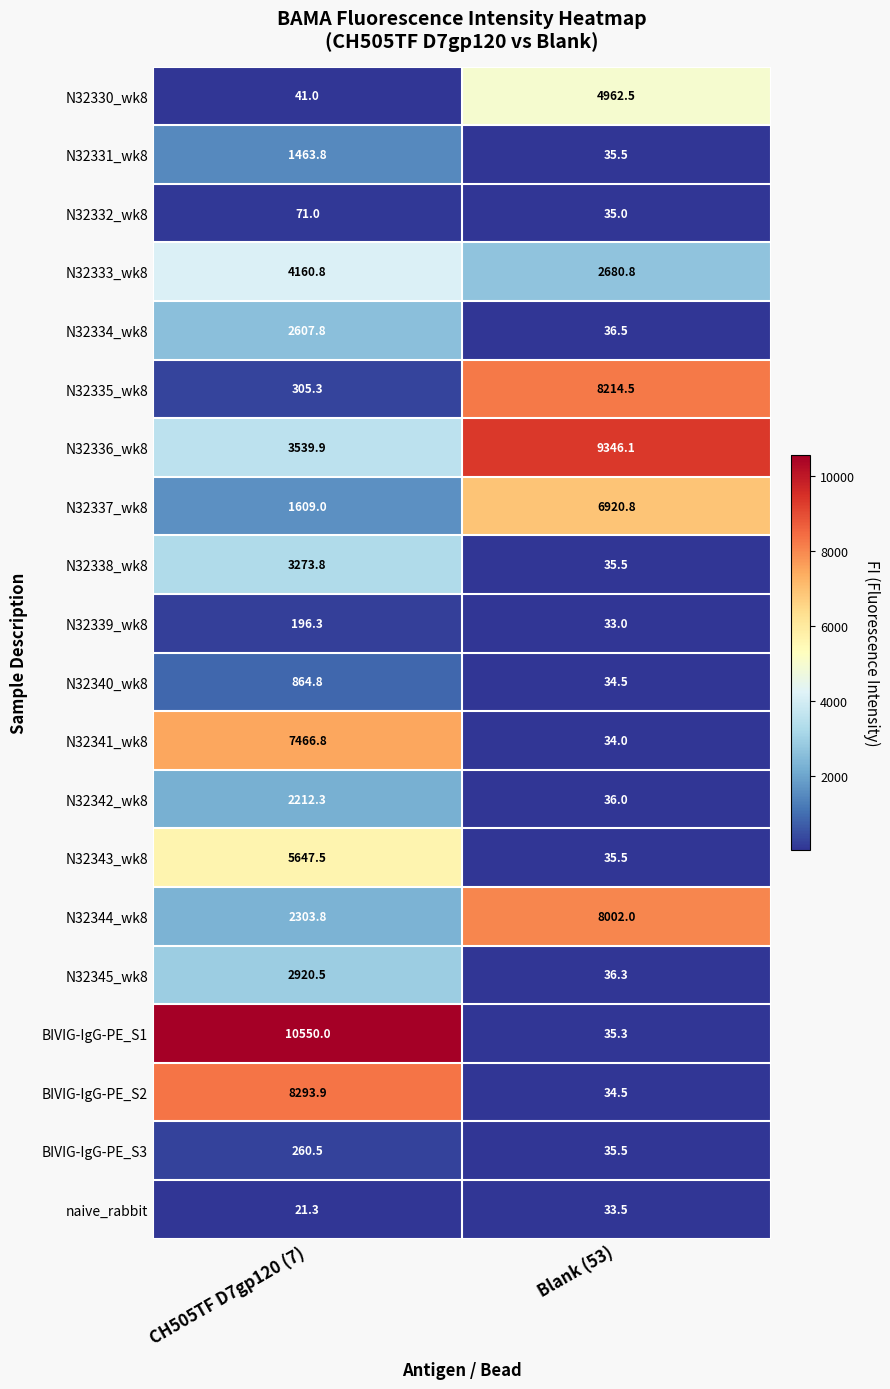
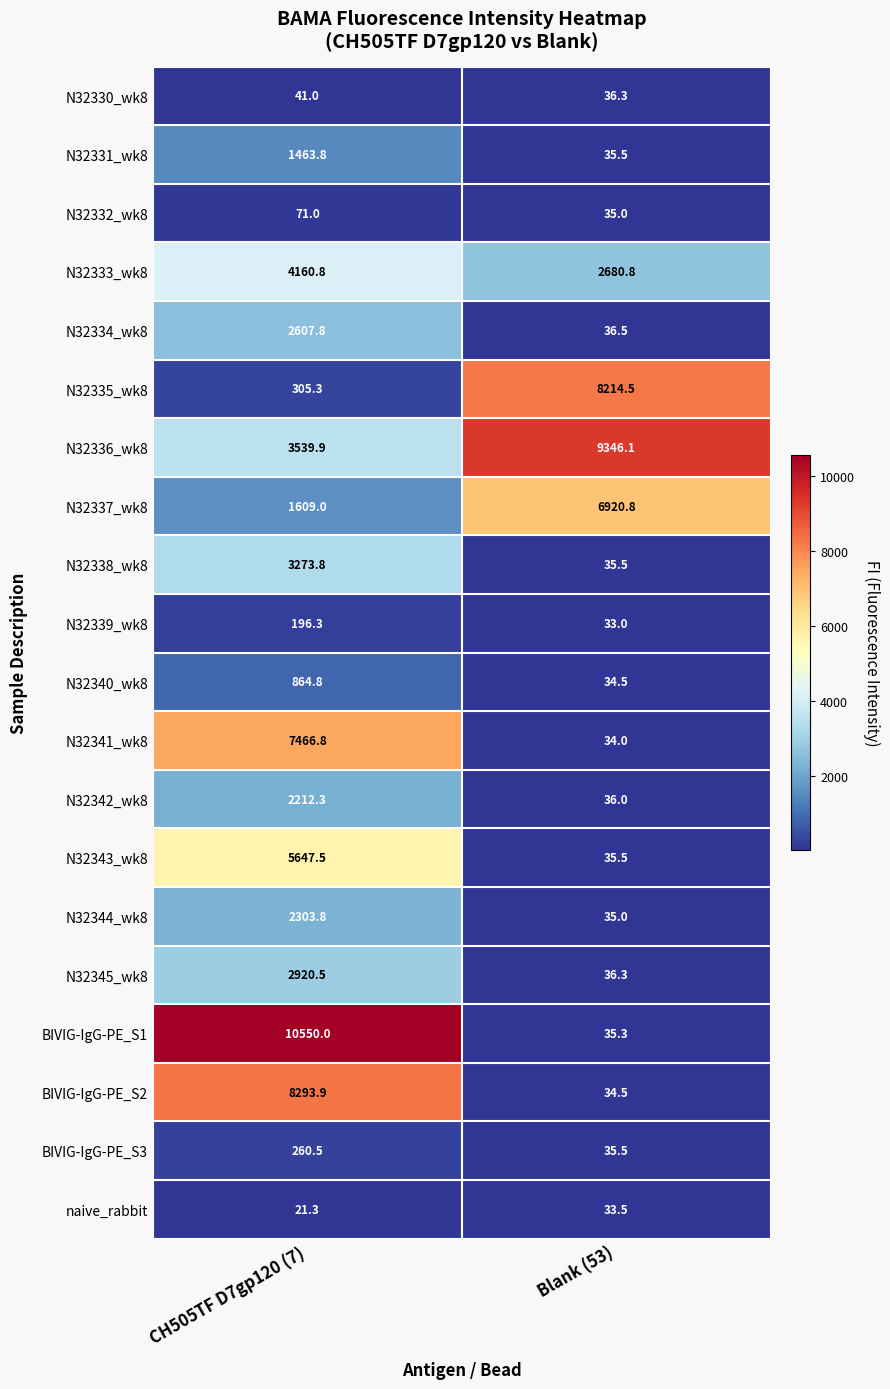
N32330_wk8, Blank (53): 4962.5 -> 36.3
N32344_wk8, Blank (53): 8002.0 -> 35.0
